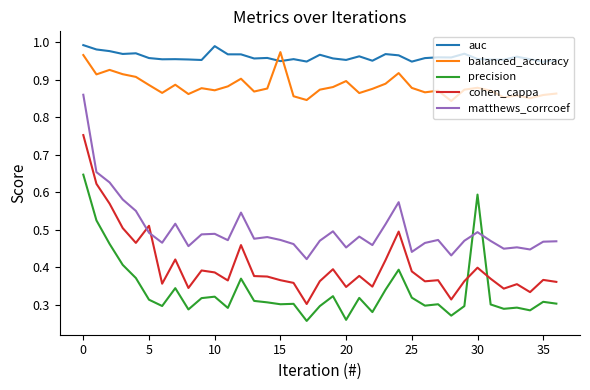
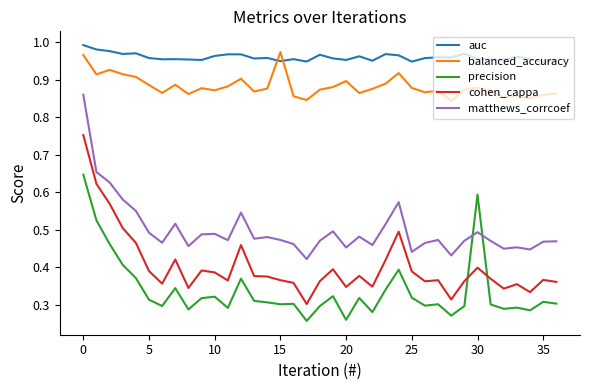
cohen_cappa, 5: 0.51 -> 0.39
auc, 10: 0.99 -> 0.96
